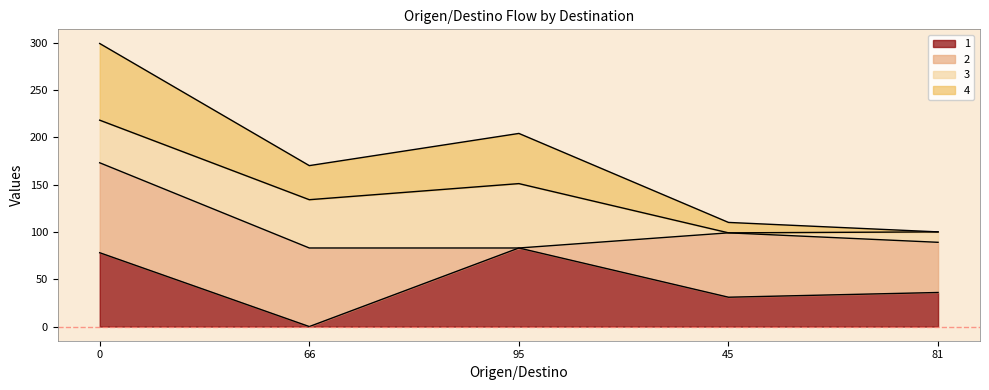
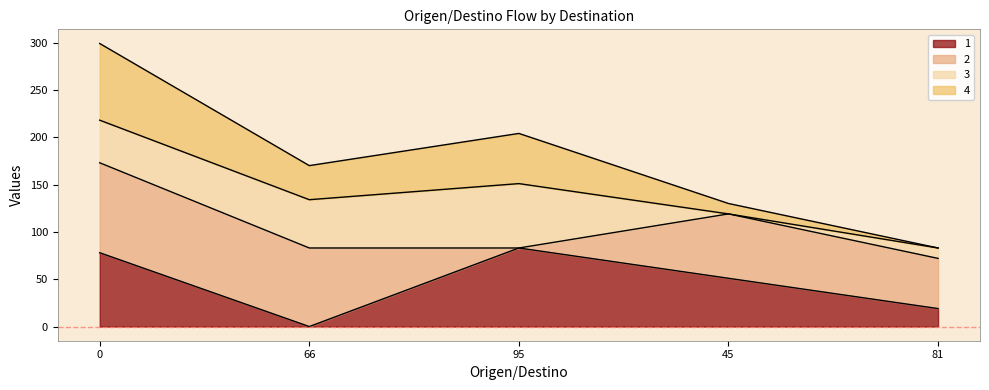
1, 45: 30 -> 50
1, 81: 40 -> 20
